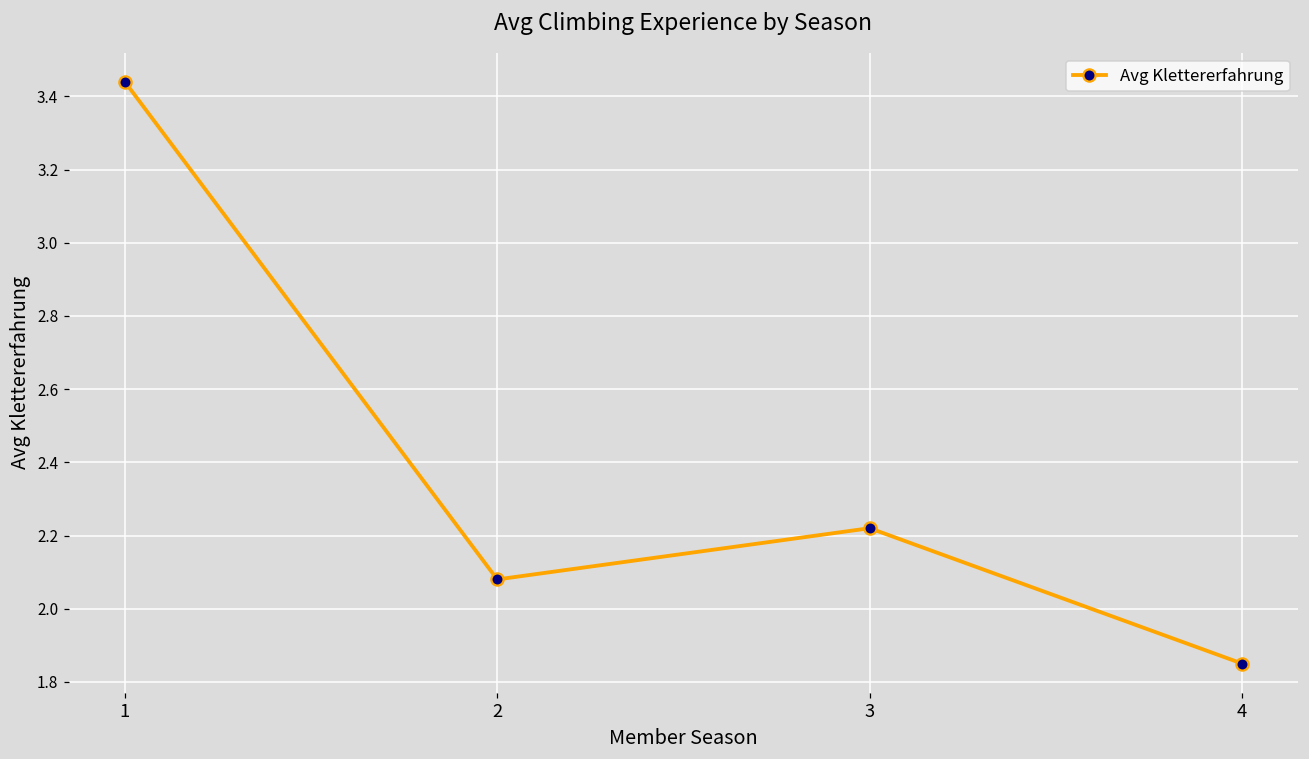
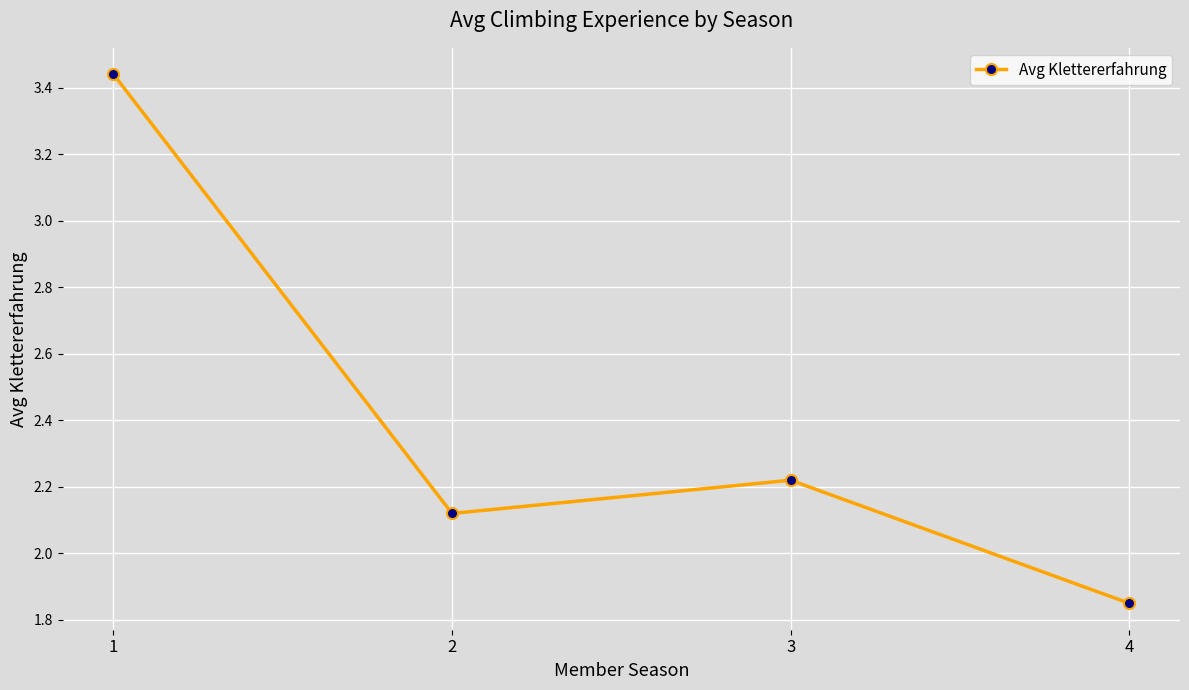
2: 2.08 -> 2.12
